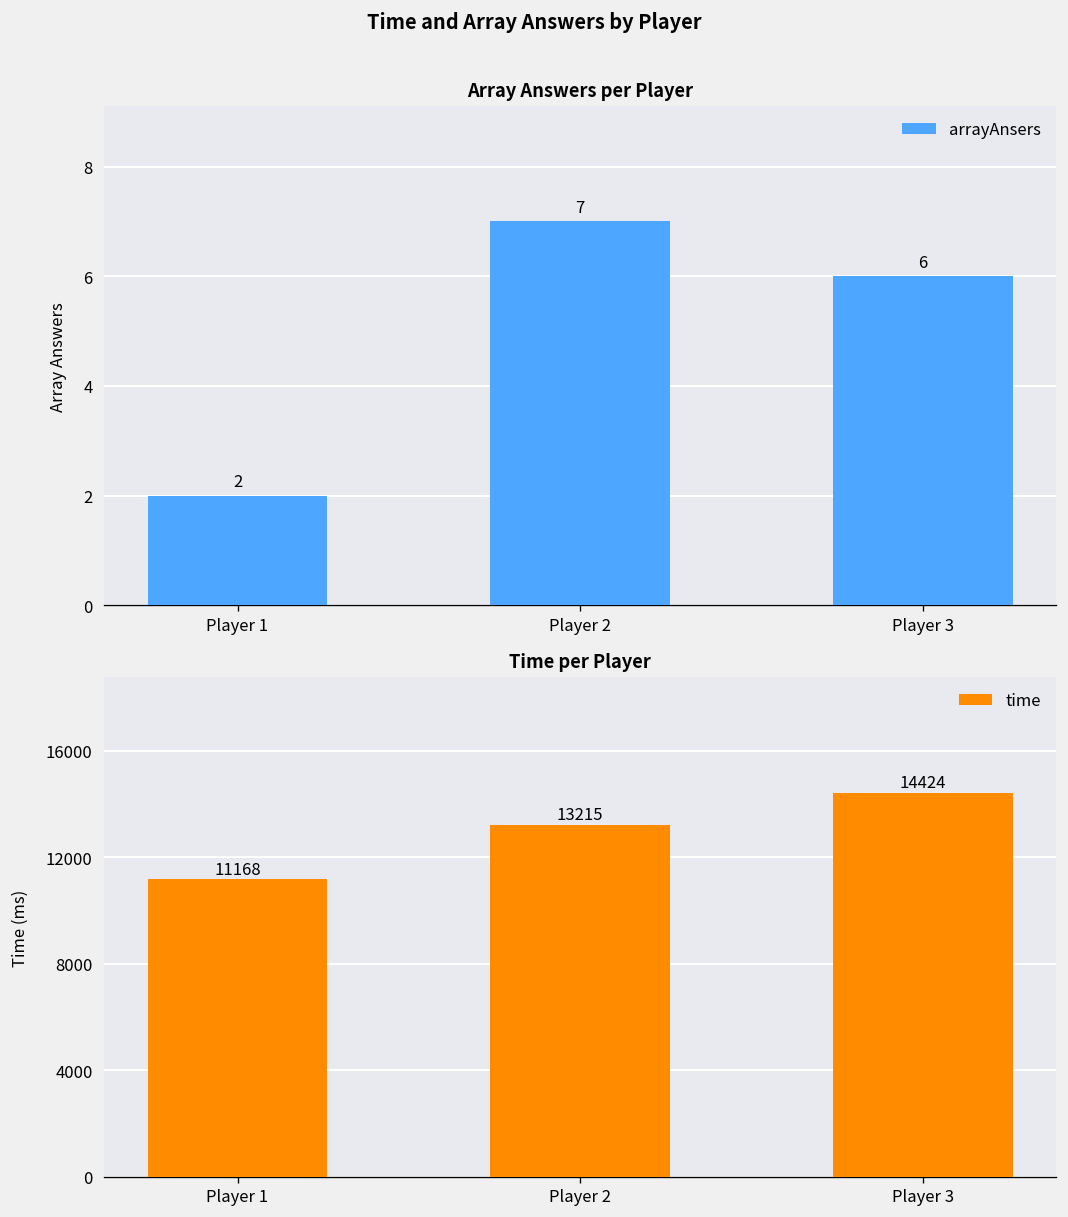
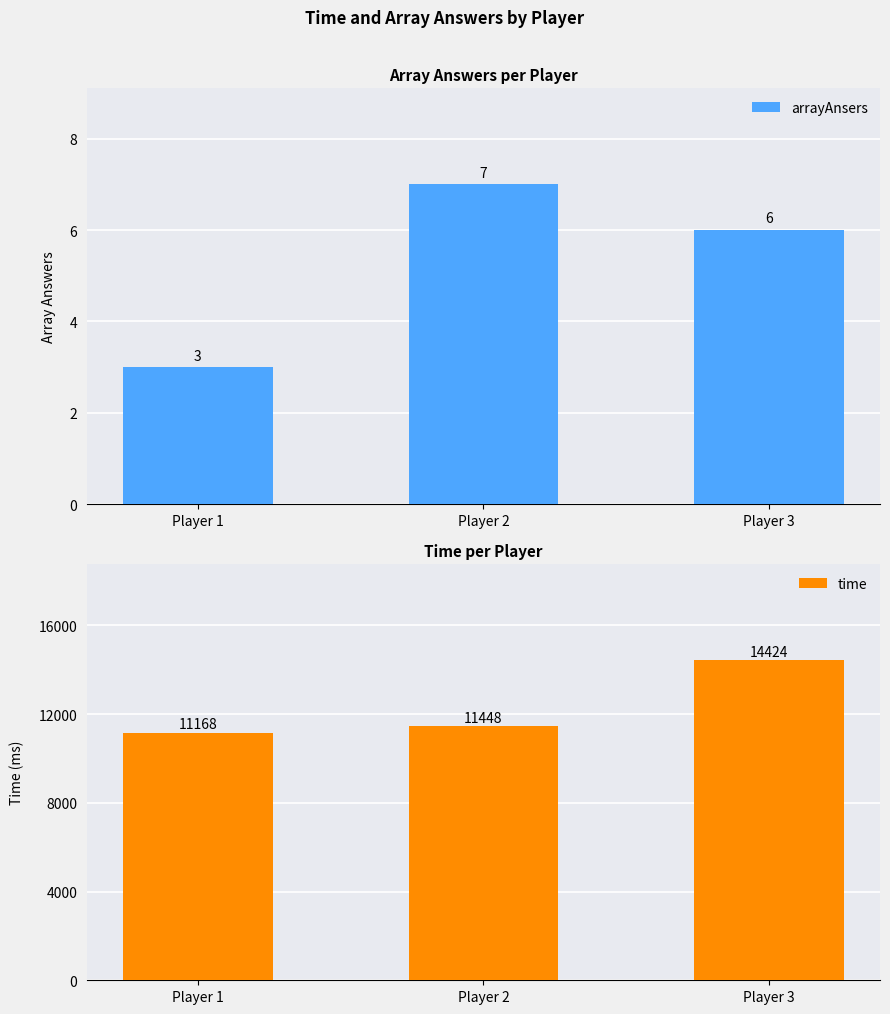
Array Answers per Player, Player 1: 2 -> 3
Time per Player, Player 2: 13215 -> 11448
